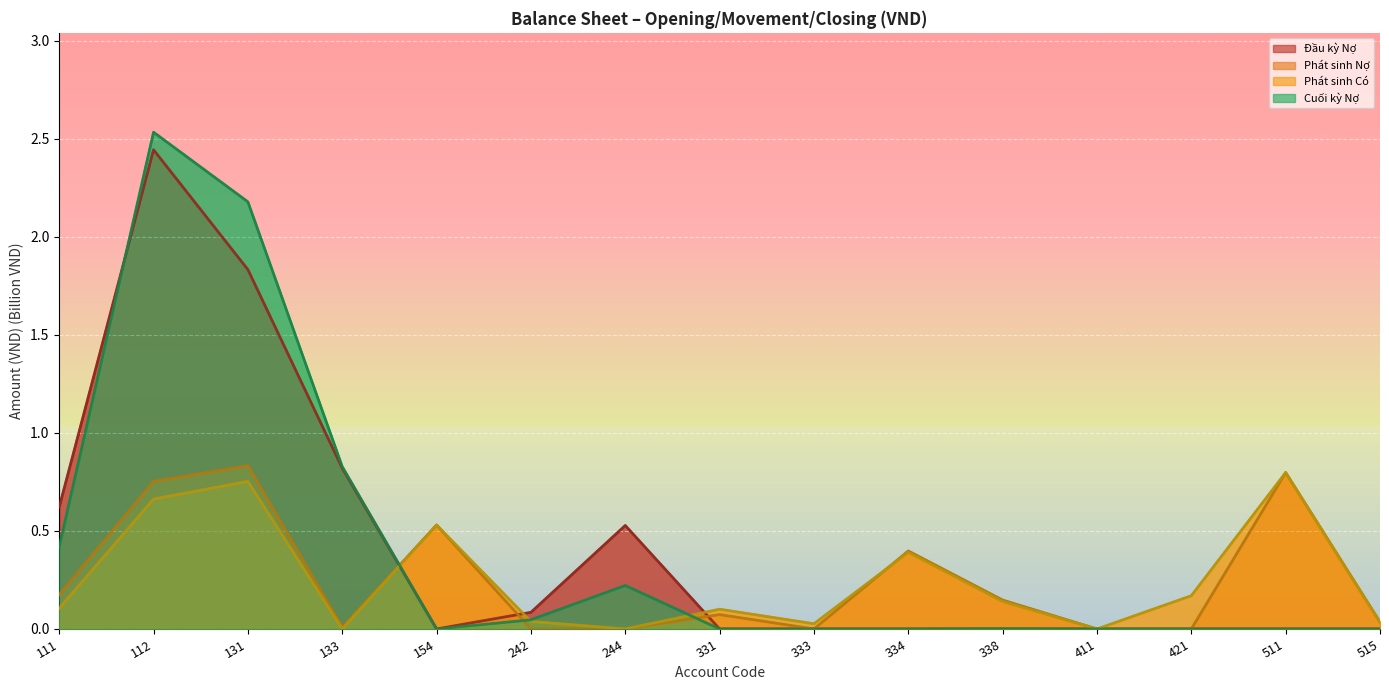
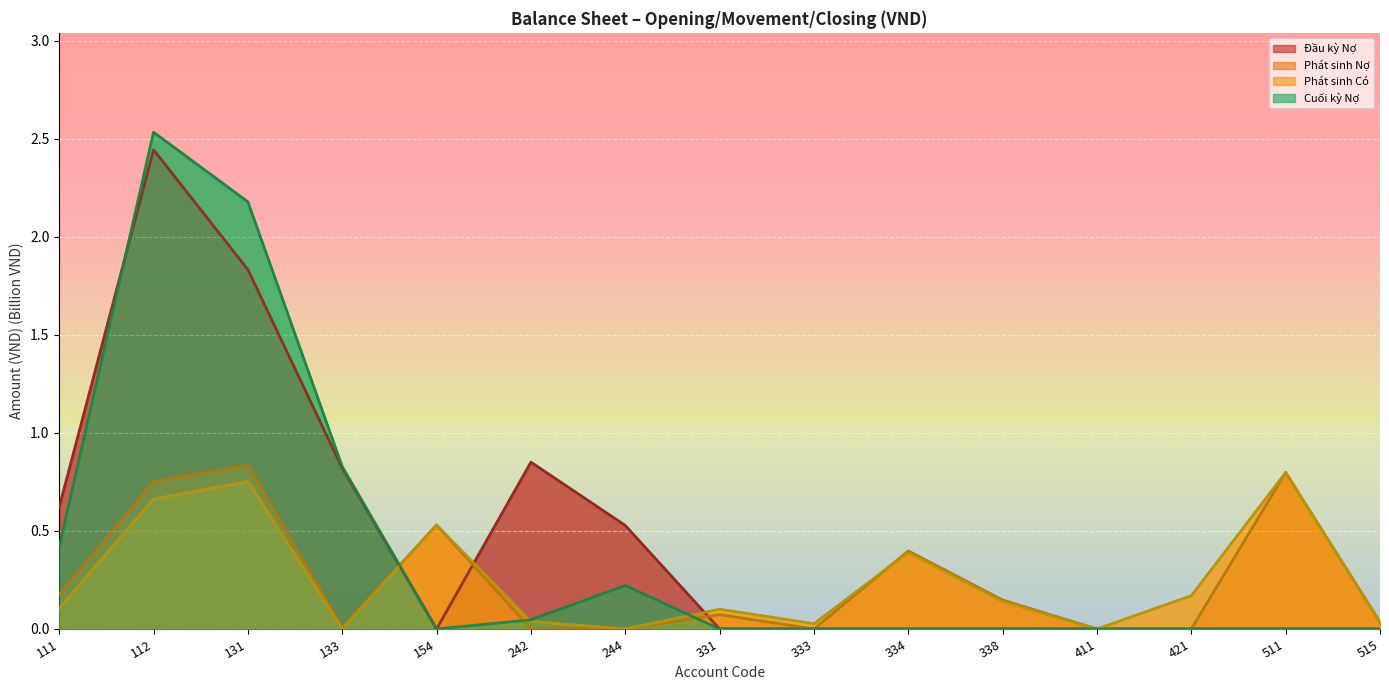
Đầu kỳ Nợ, 242: 0.08 -> 0.85
